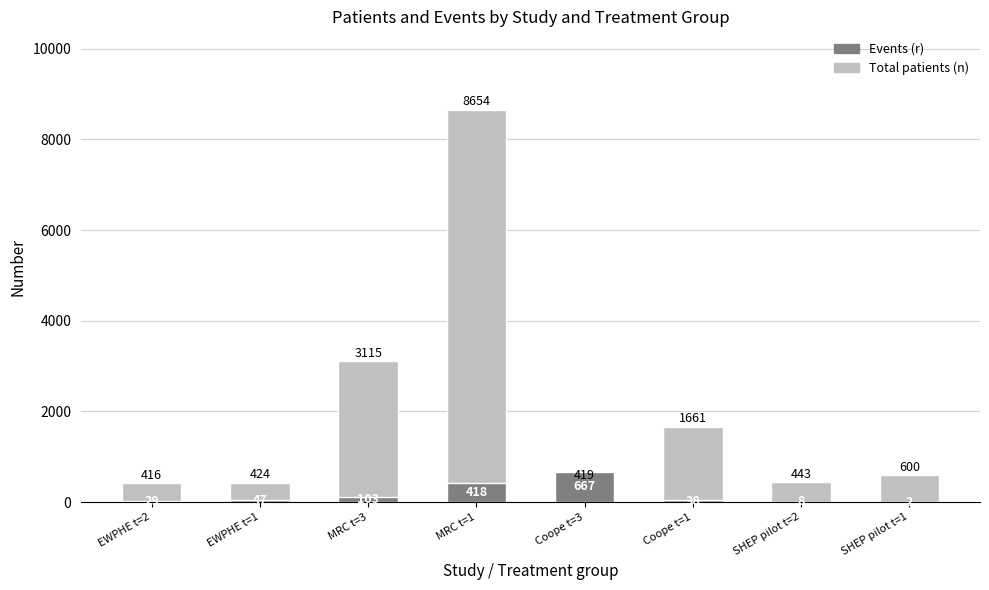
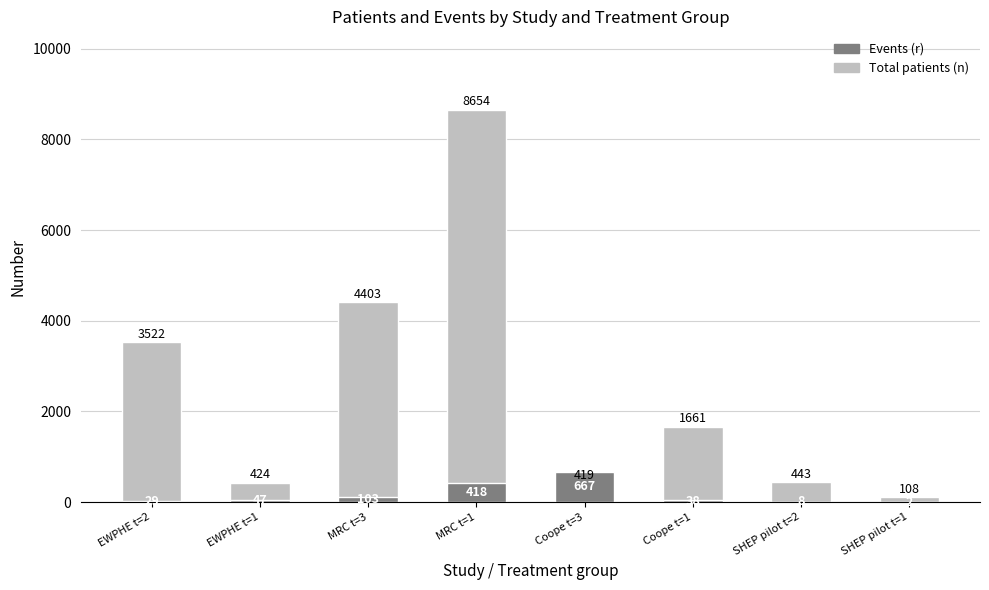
Total patients (n), EWPHE t=2: 416 -> 3522
Total patients (n), MRC t=3: 3115 -> 4403
Total patients (n), SHEP pilot t=1: 600 -> 108
